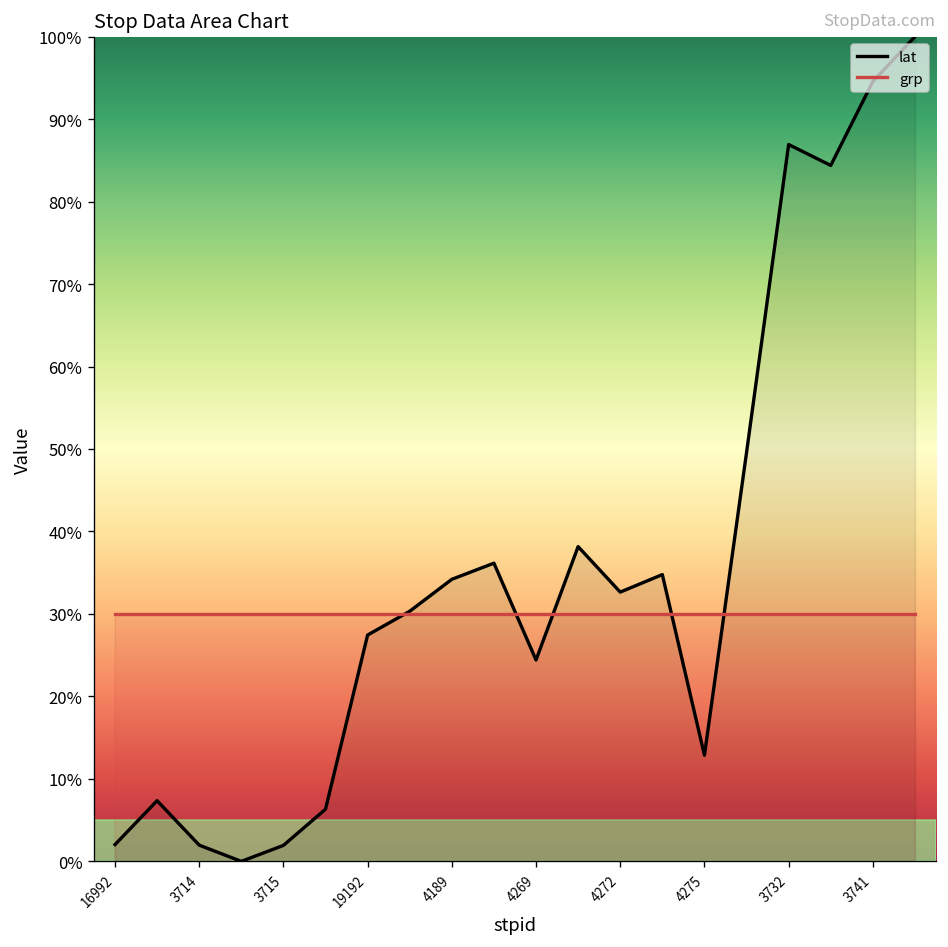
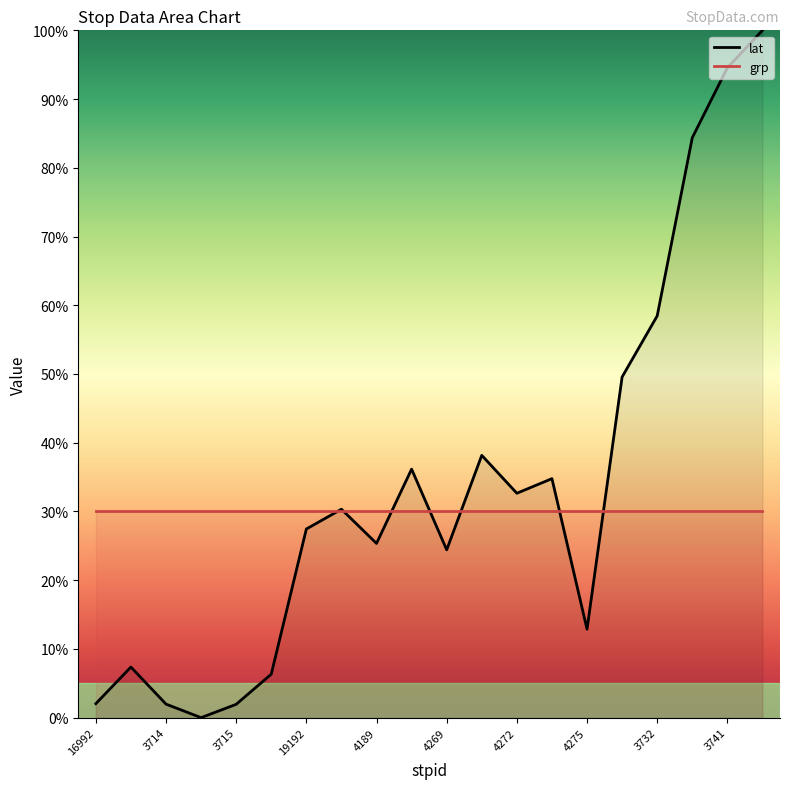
lat, 4189: 34% -> 25%
lat, 3732: 87% -> 58%
